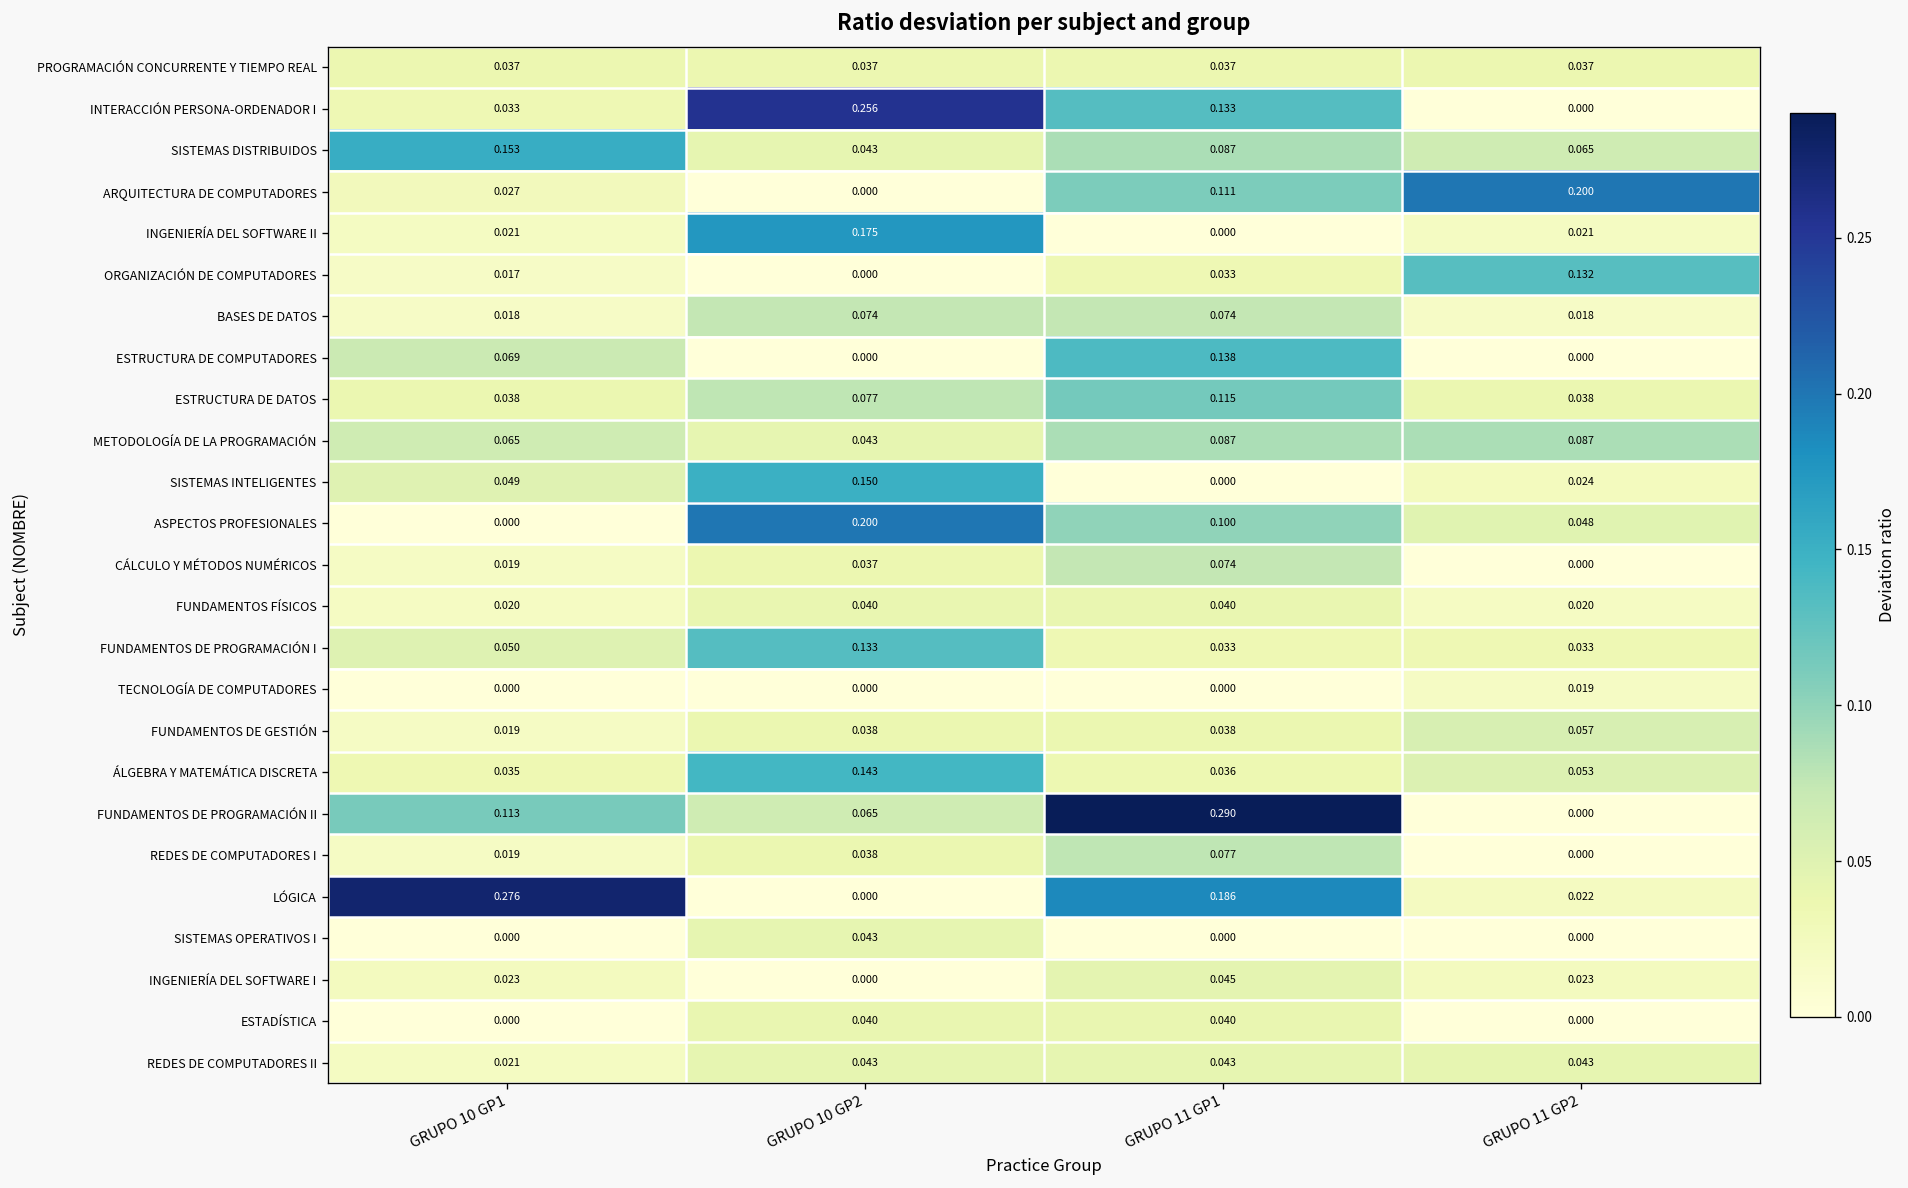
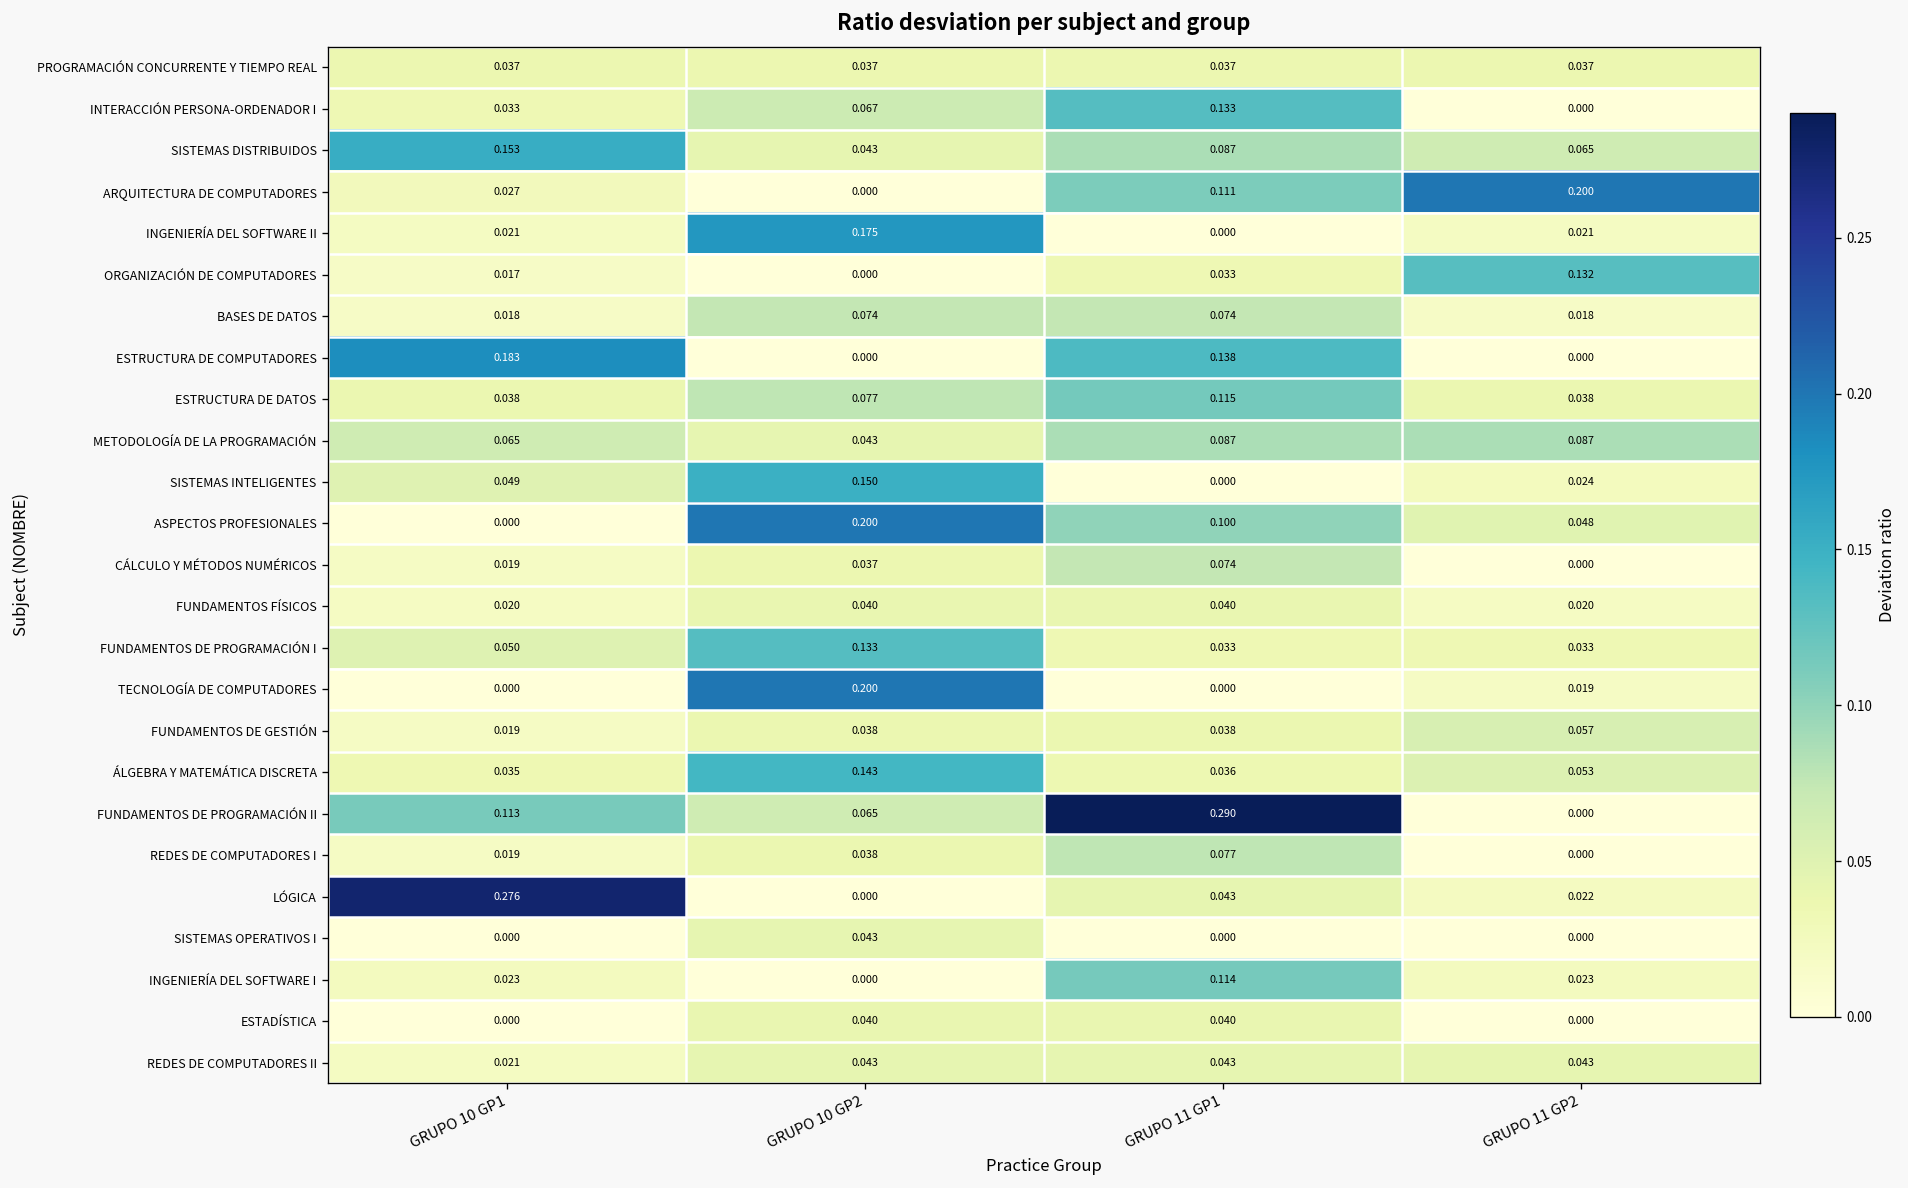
INTERACCIÓN PERSONA-ORDENADOR I, GRUPO 10 GP2: 0.256 -> 0.067
ESTRUCTURA DE COMPUTADORES, GRUPO 10 GP1: 0.069 -> 0.183
TECNOLOGÍA DE COMPUTADORES, GRUPO 10 GP2: 0.000 -> 0.200
LÓGICA, GRUPO 11 GP1: 0.186 -> 0.043
INGENIERÍA DEL SOFTWARE I, GRUPO 11 GP1: 0.045 -> 0.114
